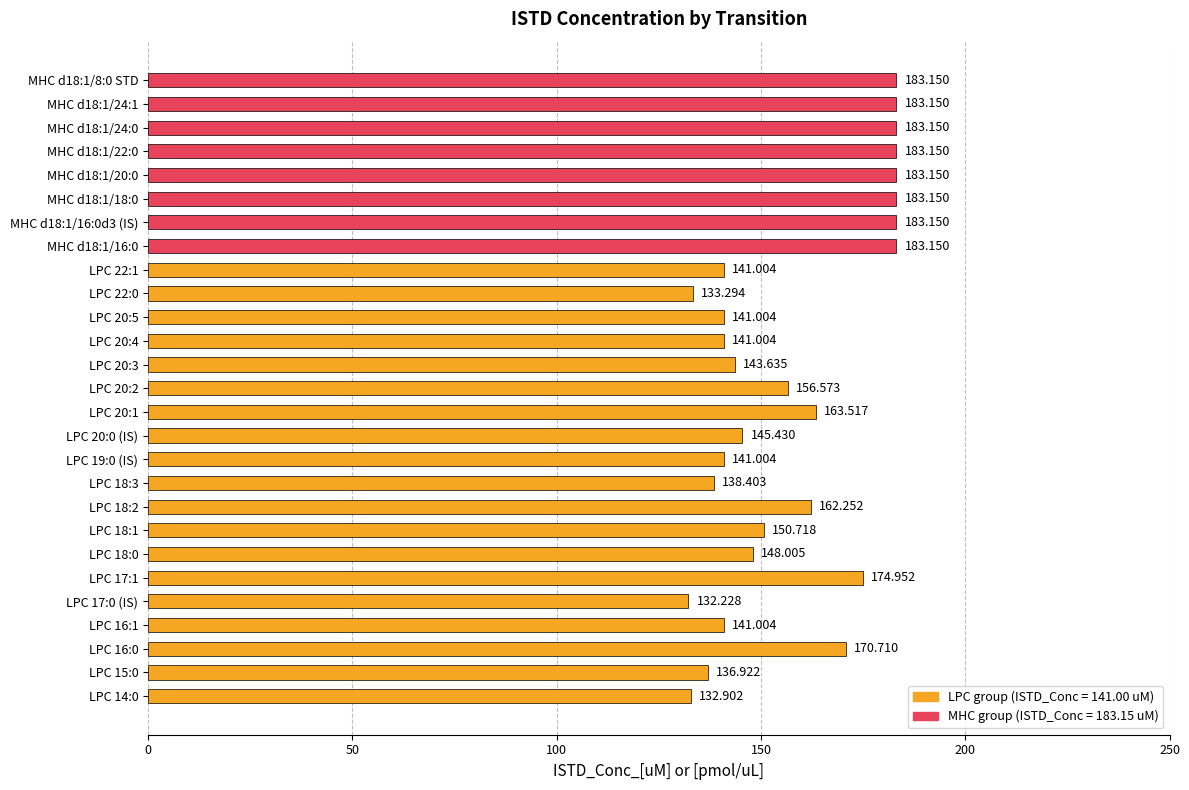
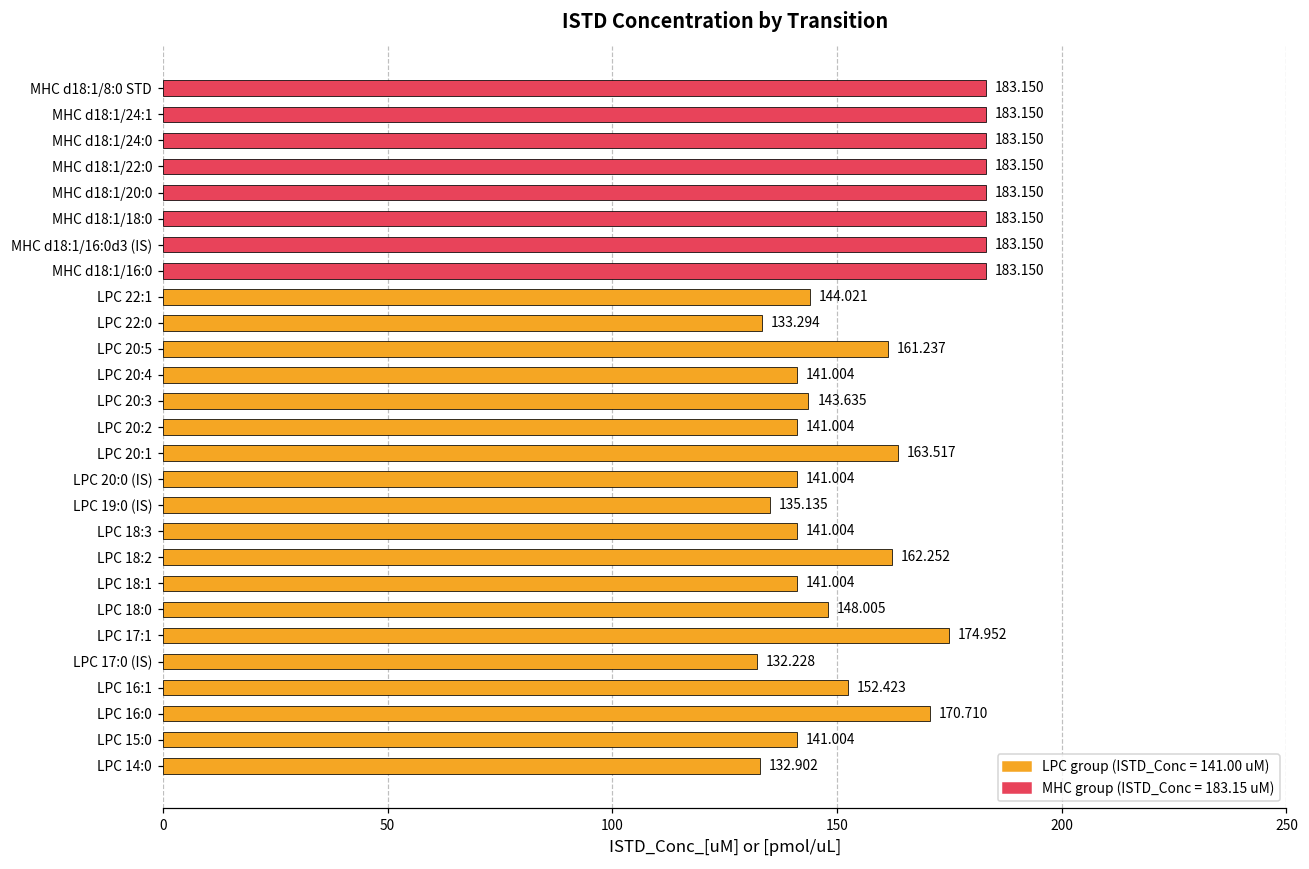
LPC 22:1: 141.004 -> 144.021
LPC 20:5: 141.004 -> 161.237
LPC 20:2: 156.573 -> 141.004
LPC 20:0 (IS): 145.430 -> 141.004
LPC 19:0 (IS): 141.004 -> 135.135
LPC 18:3: 138.403 -> 141.004
LPC 18:1: 150.718 -> 141.004
LPC 16:1: 141.004 -> 152.423
LPC 15:0: 136.922 -> 141.004
